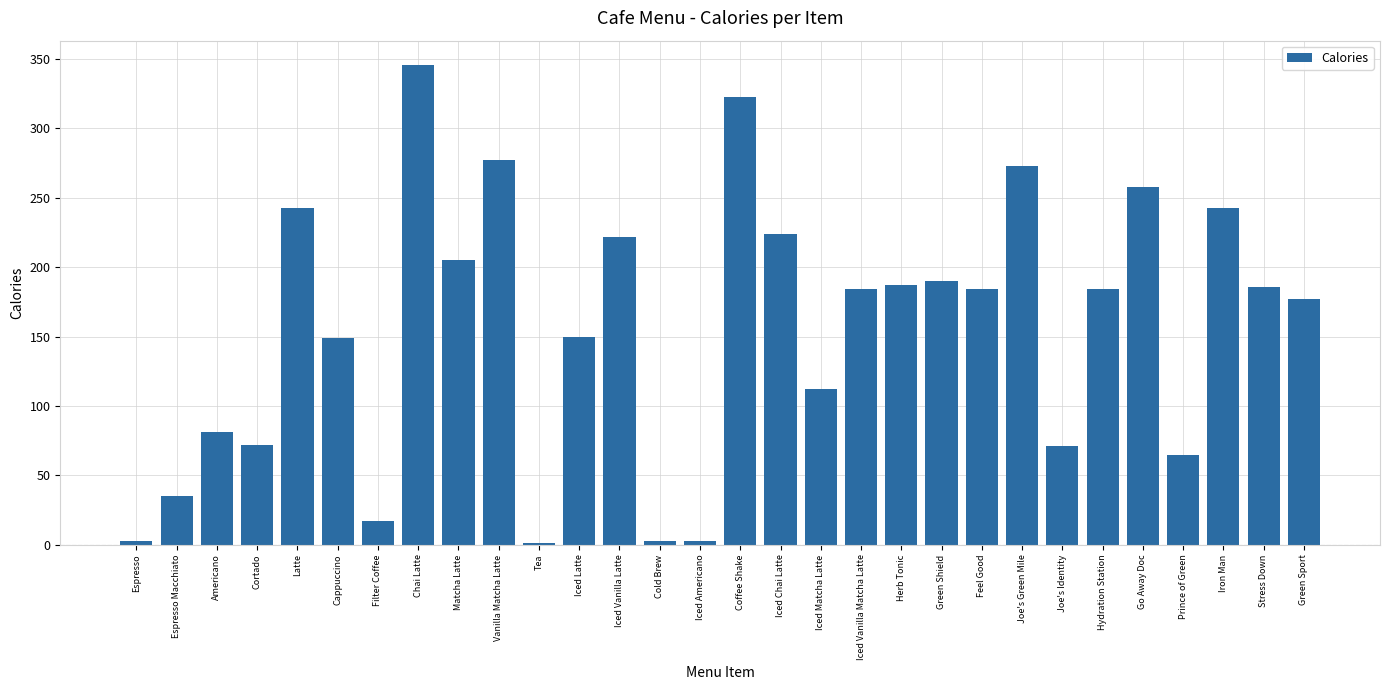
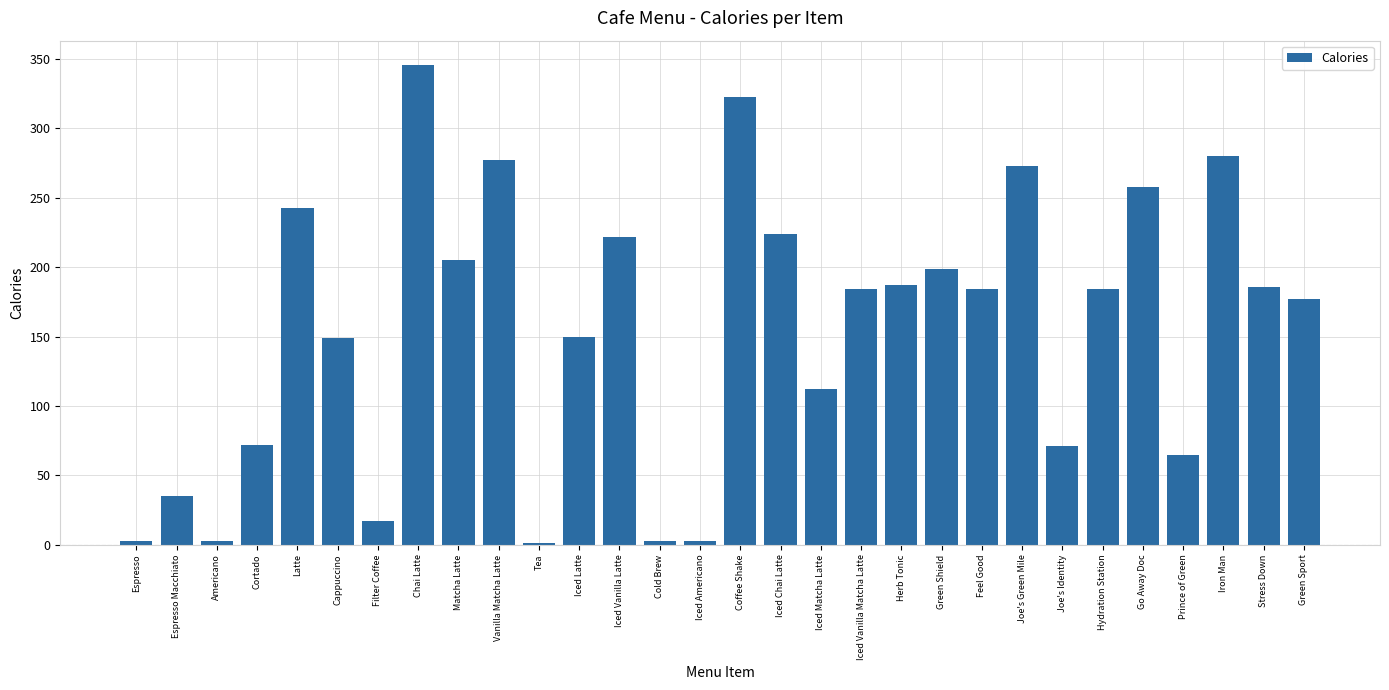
Americano: 81 -> 3
Green Shield: 190 -> 199
Iron Man: 243 -> 280
